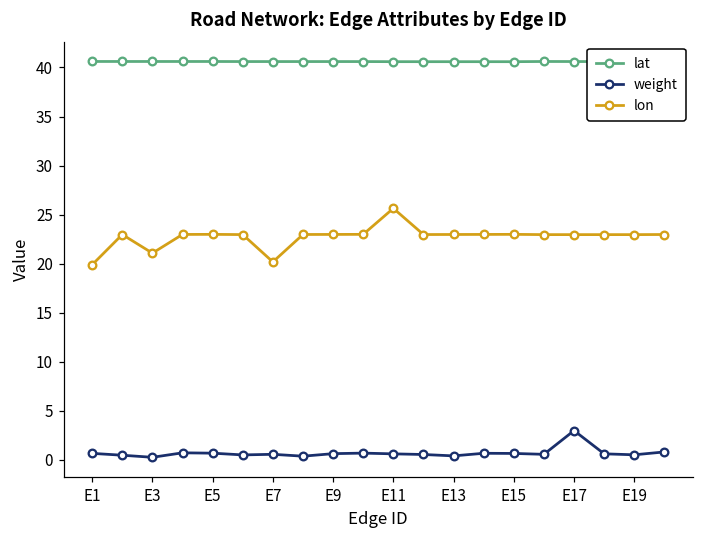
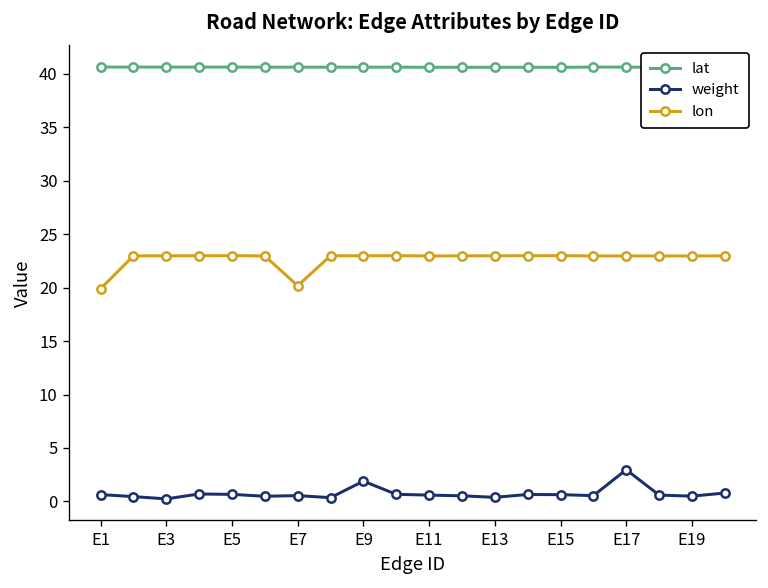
lon, E3: 21 -> 23
weight, E9: 1 -> 2
lon, E11: 26 -> 23
